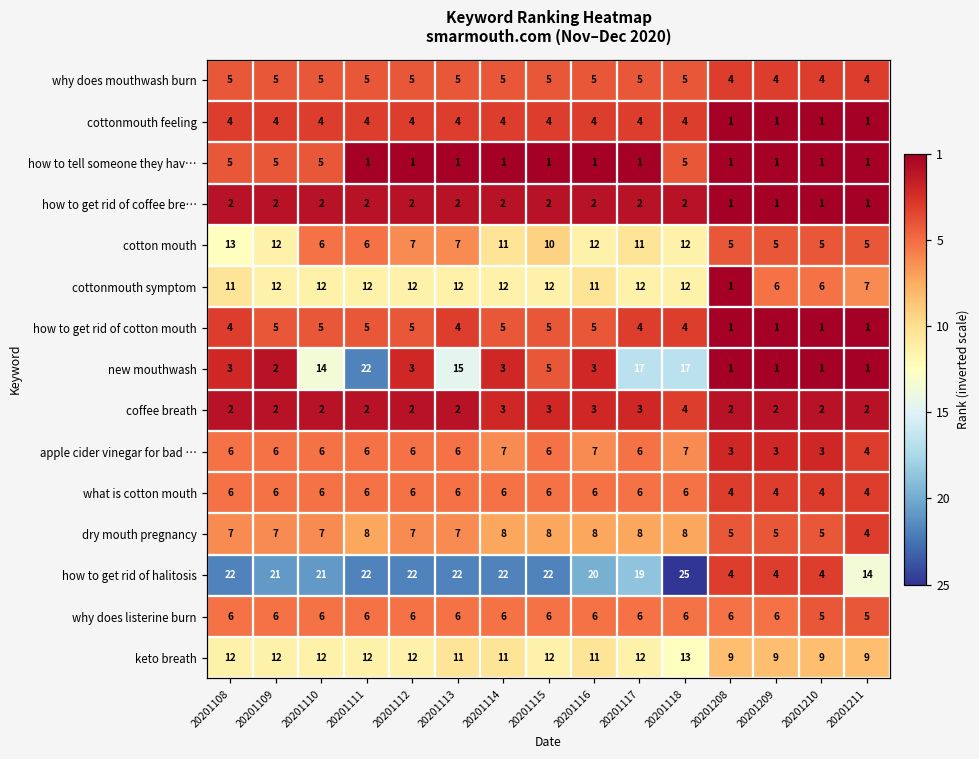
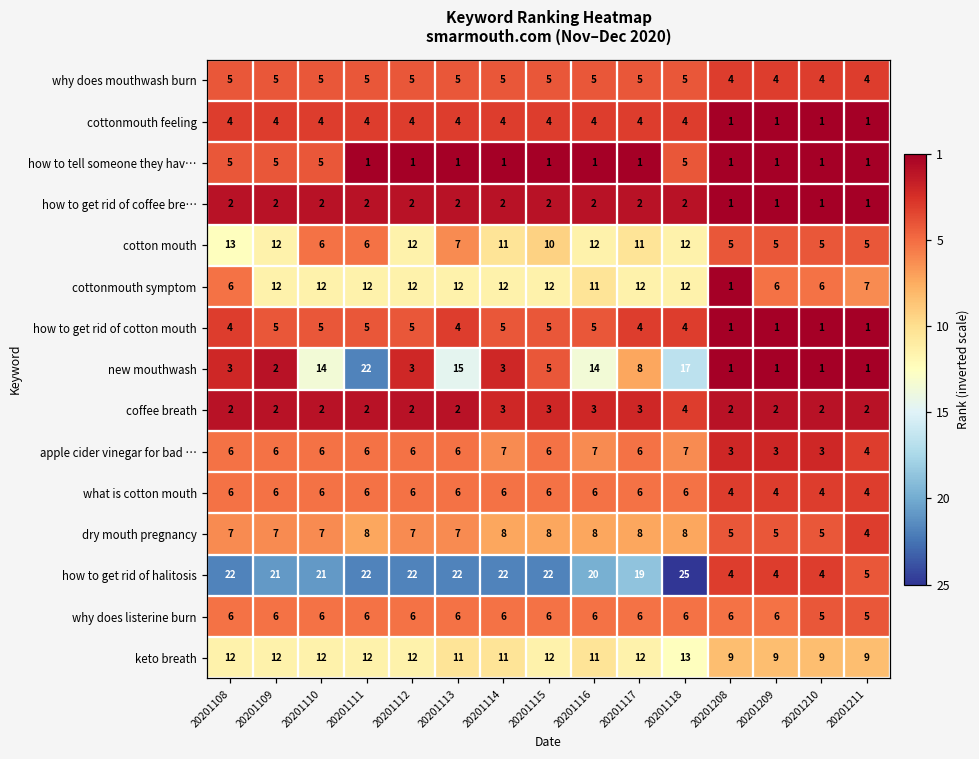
cotton mouth, 20201112: 7 -> 12
cottonmouth symptom, 20201108: 11 -> 6
new mouthwash, 20201116: 3 -> 14
new mouthwash, 20201117: 17 -> 8
how to get rid of halitosis, 20201211: 14 -> 5
